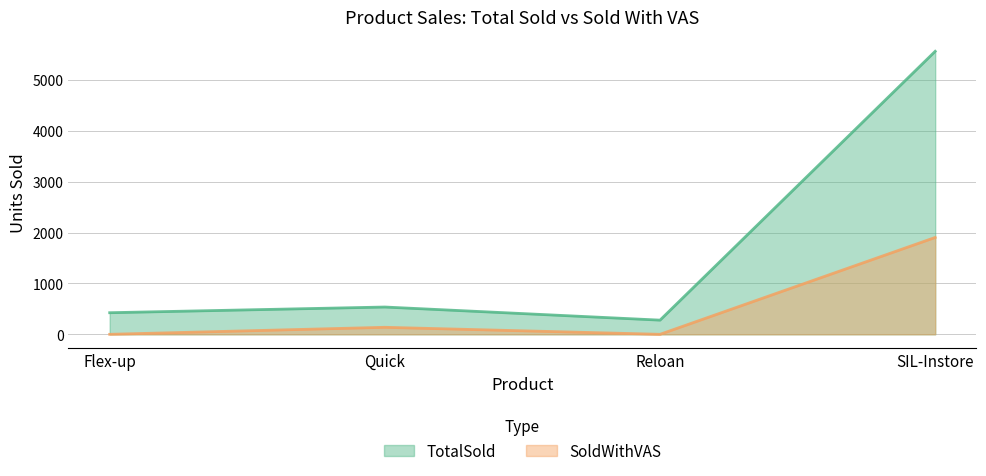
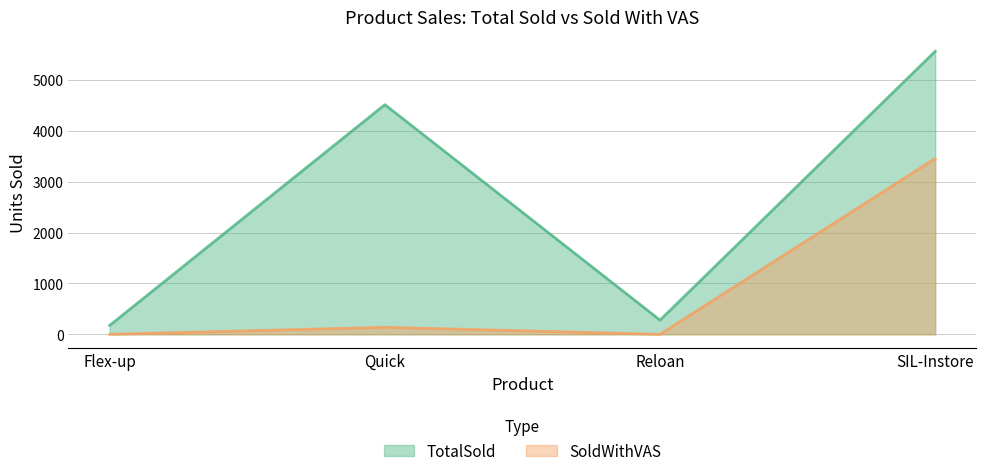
TotalSold, Flex-up: 400 -> 200
TotalSold, Quick: 500 -> 4500
SoldWithVAS, SIL-Instore: 1900 -> 3500
